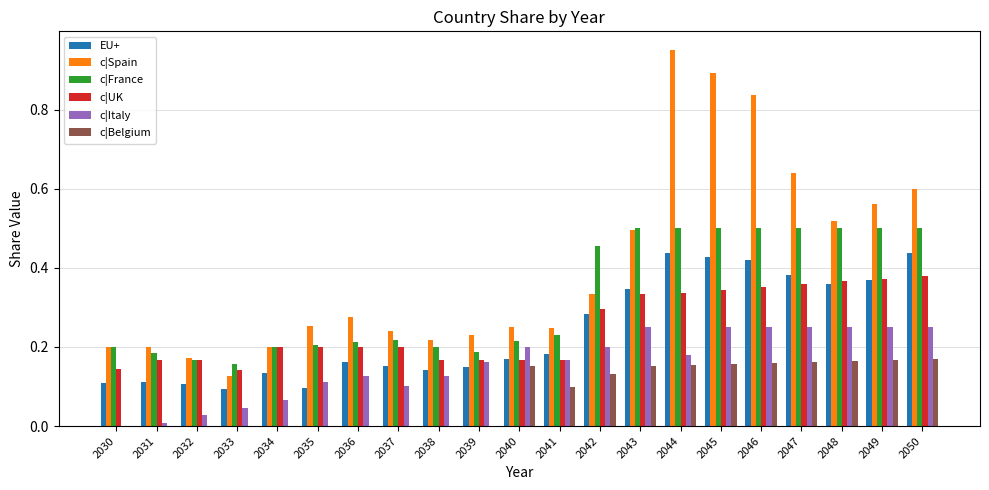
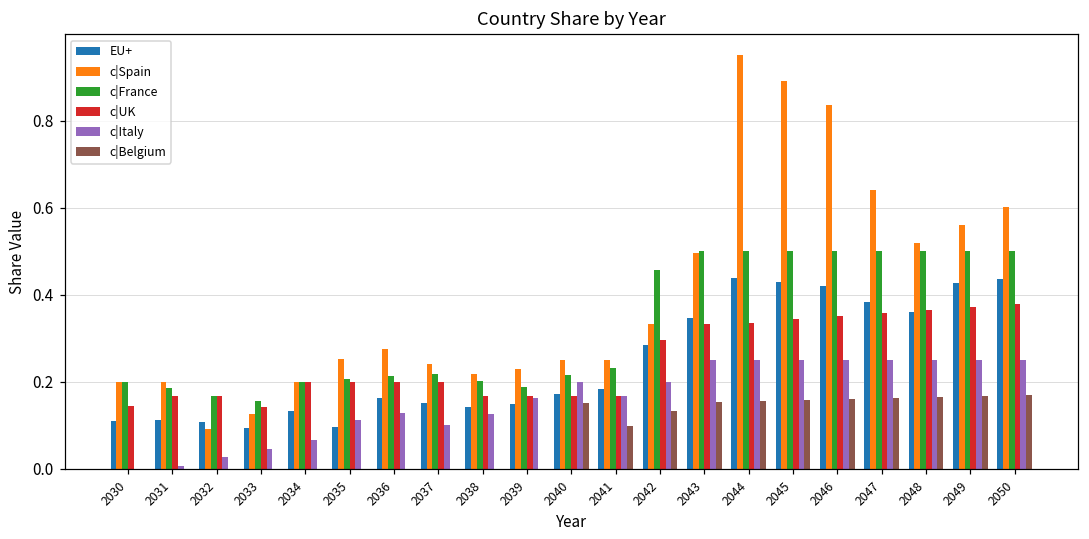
c|Spain, 2032: 0.17 -> 0.09
c|Italy, 2044: 0.18 -> 0.25
EU+, 2049: 0.37 -> 0.43
